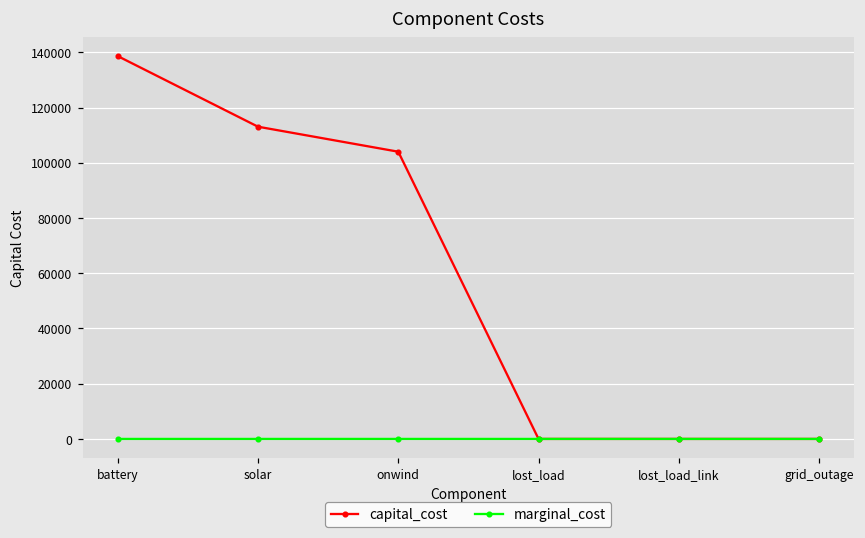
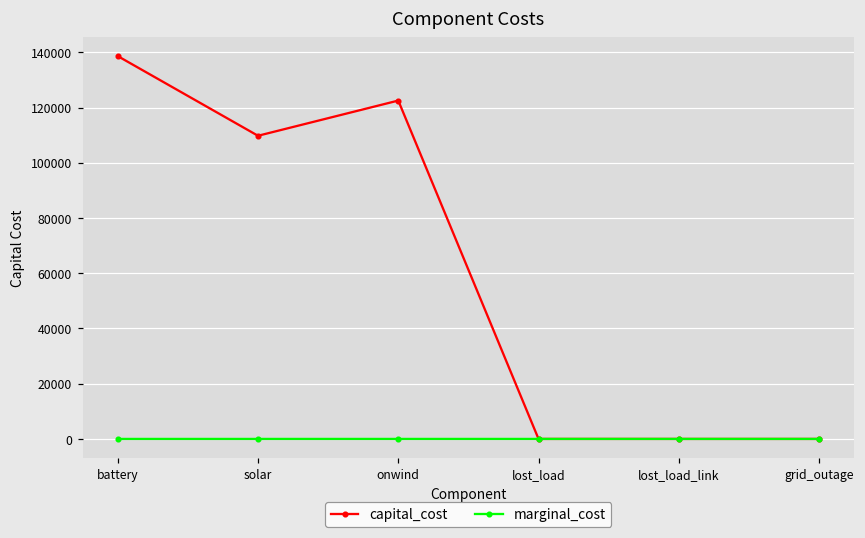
capital_cost, solar: 113000 -> 110000
capital_cost, onwind: 104000 -> 123000
